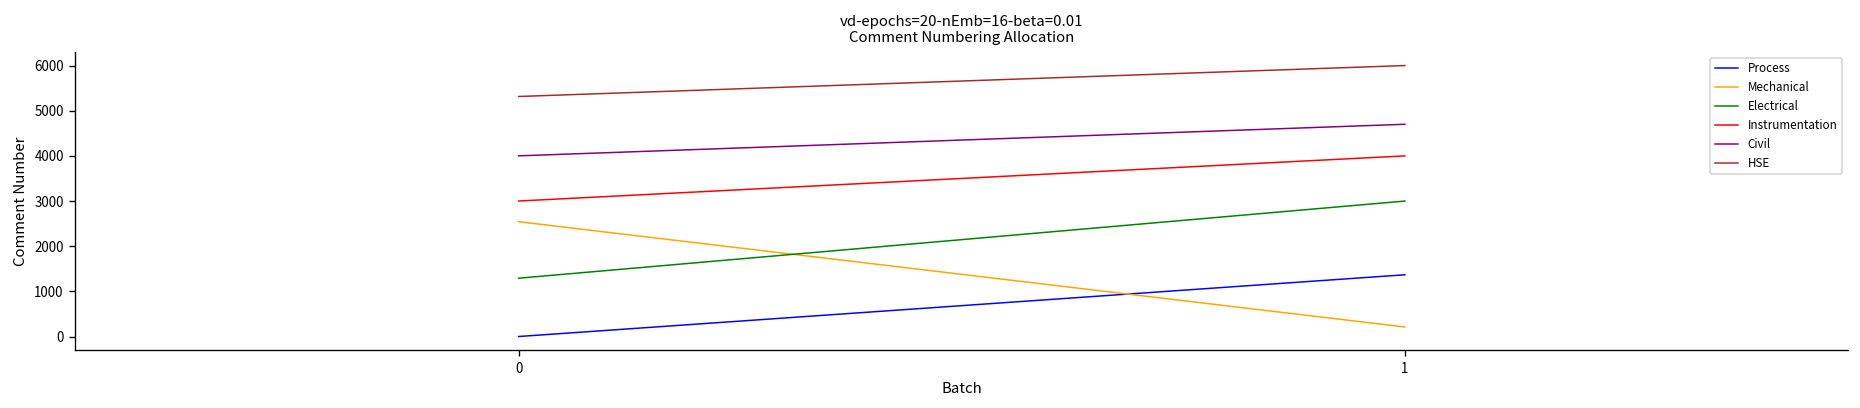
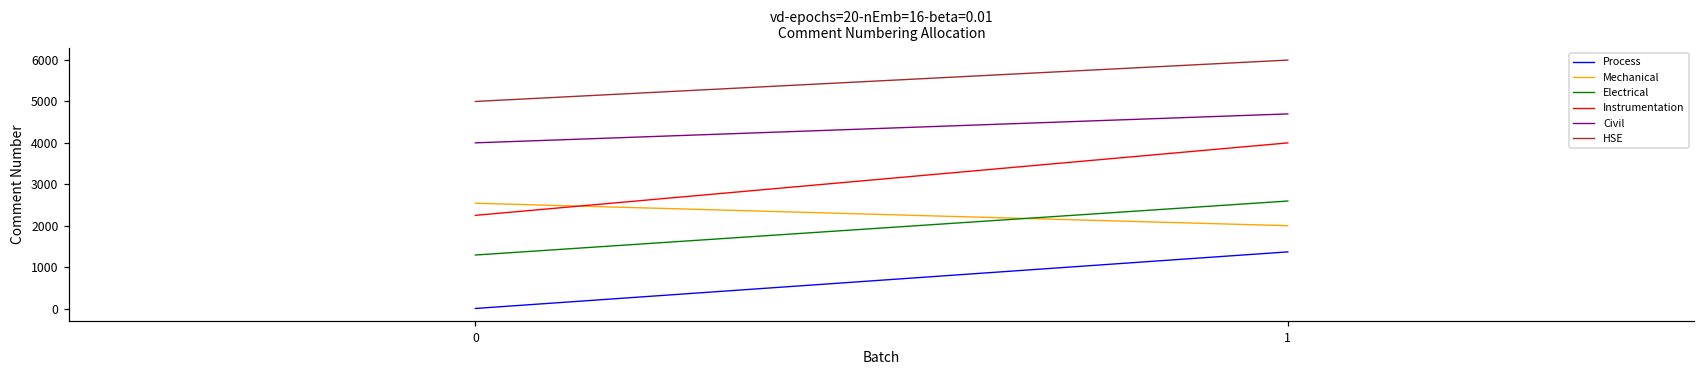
Instrumentation, 0: 3000 -> 2300
HSE, 0: 5300 -> 5000
Mechanical, 1: 200 -> 2000
Electrical, 1: 3000 -> 2600
